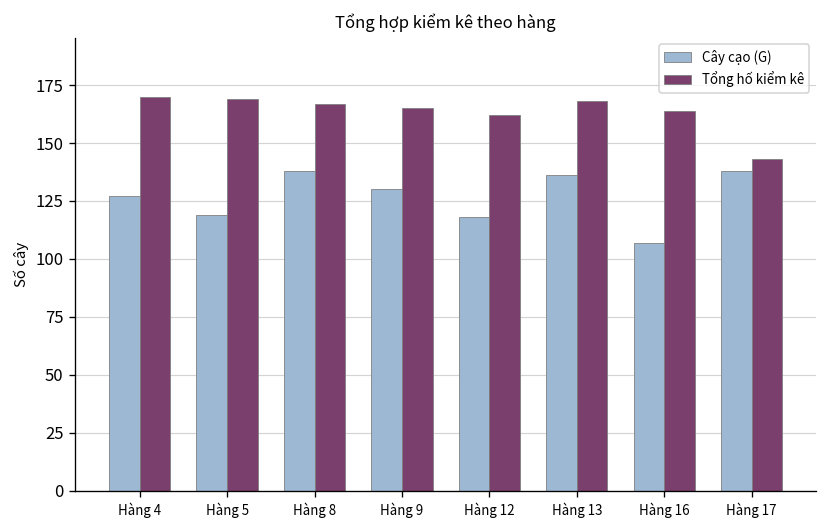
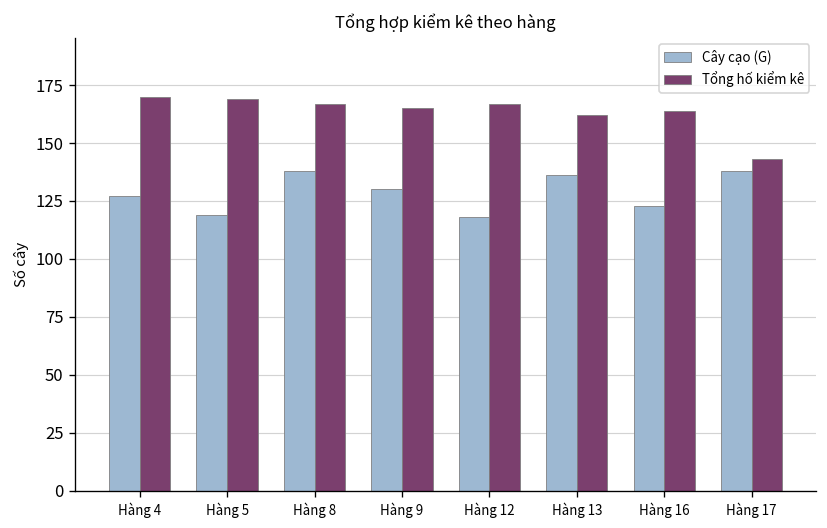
Tổng hố kiểm kê, Hàng 12: 162 -> 167
Tổng hố kiểm kê, Hàng 13: 168 -> 162
Cây cạo (G), Hàng 16: 107 -> 123
